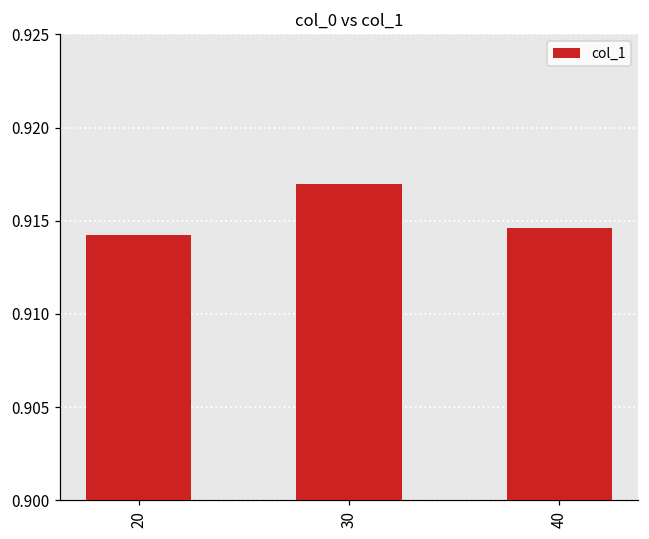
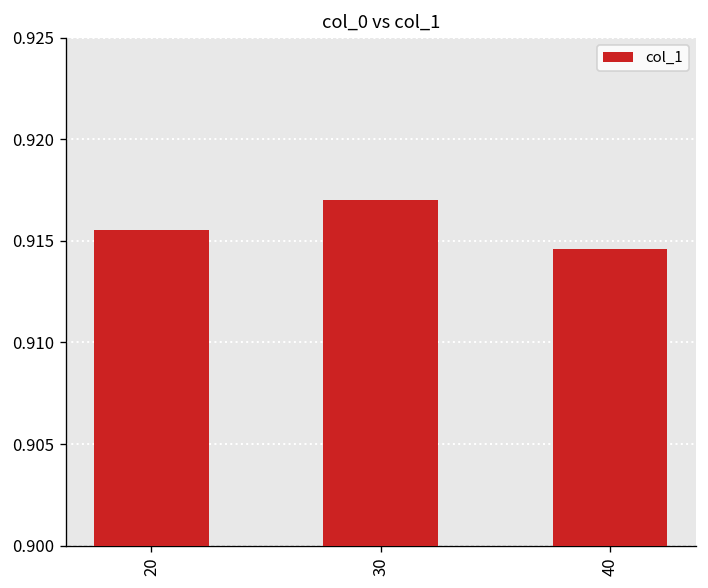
20: 0.9143 -> 0.9155
